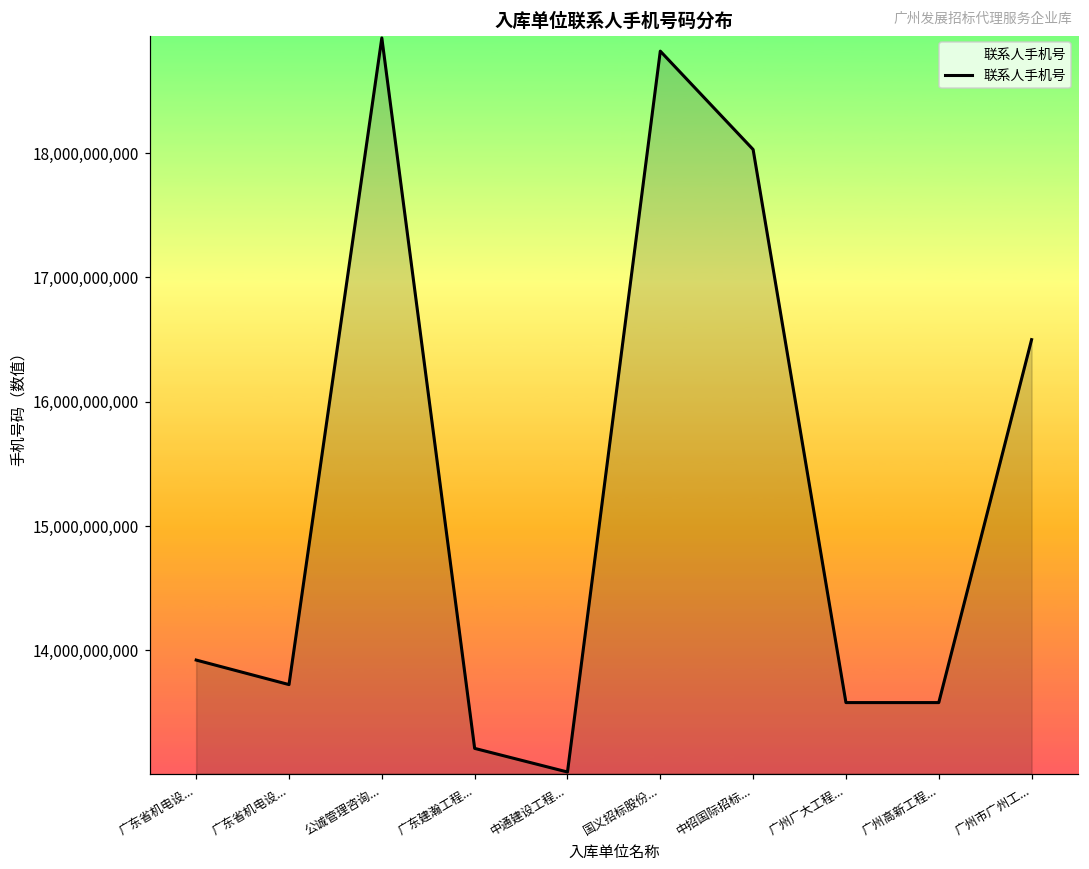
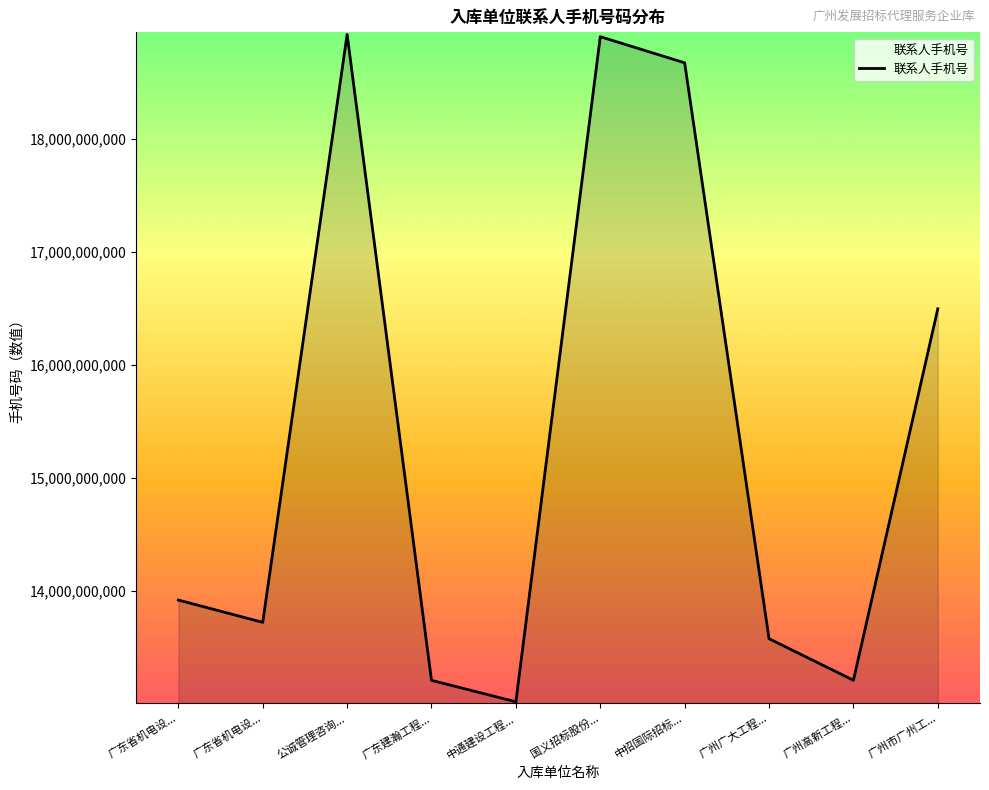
国义招标股份...: 18,820,000,000 -> 18,910,000,000
中招国际招标...: 18,030,000,000 -> 18,680,000,000
广州高新工程...: 13,580,000,000 -> 13,210,000,000
